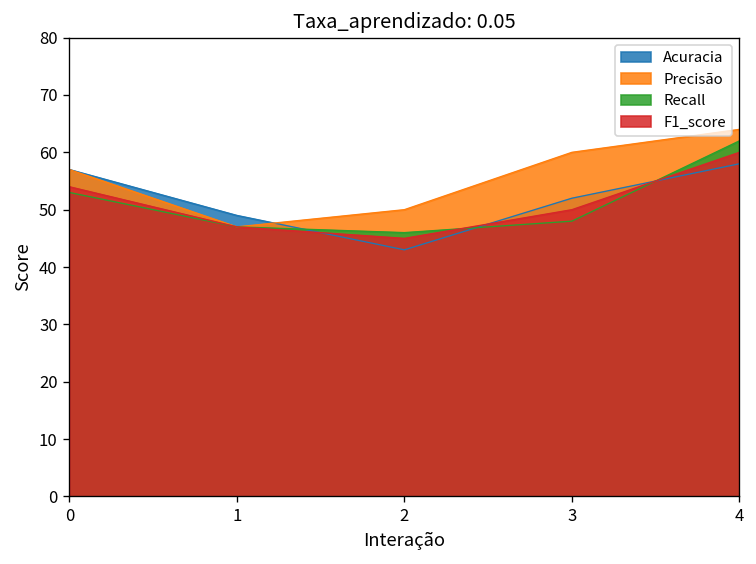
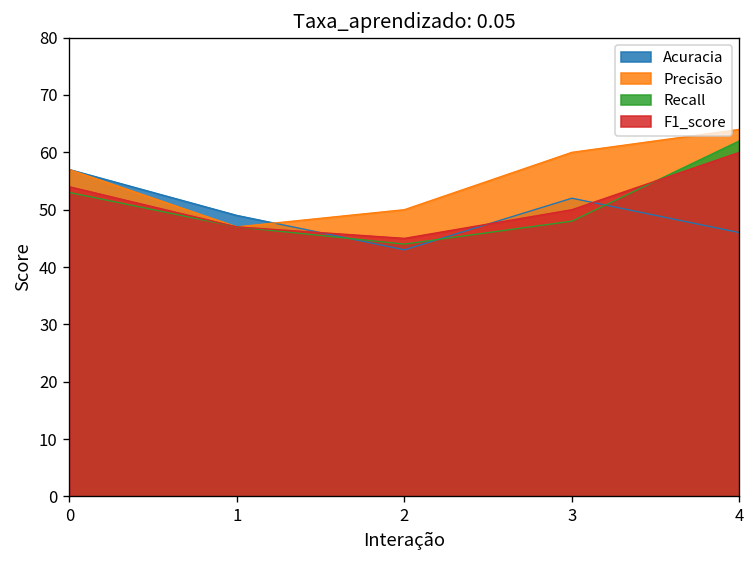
Recall, 2: 46 -> 44
Acuracia, 4: 58 -> 46
